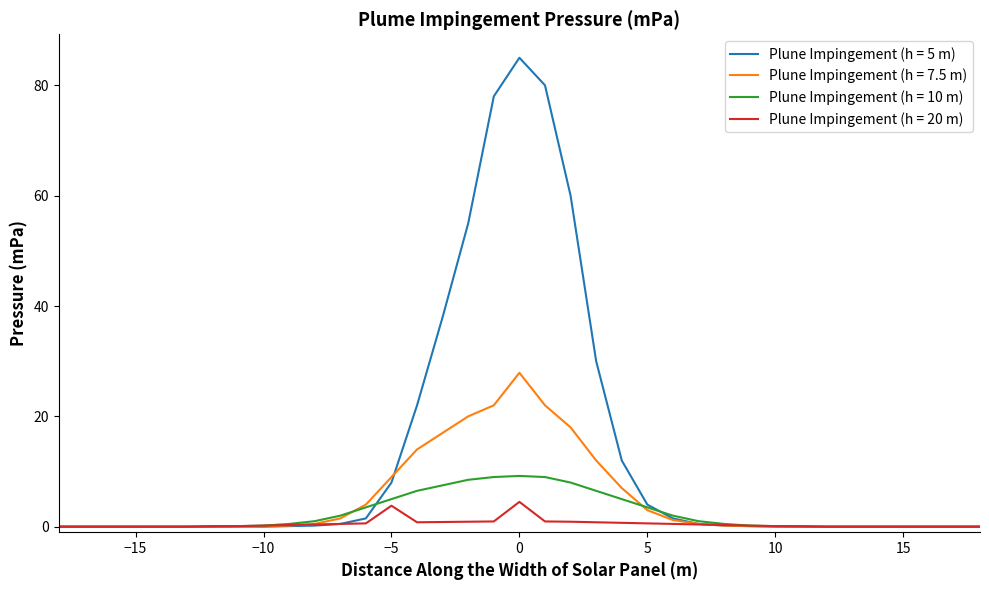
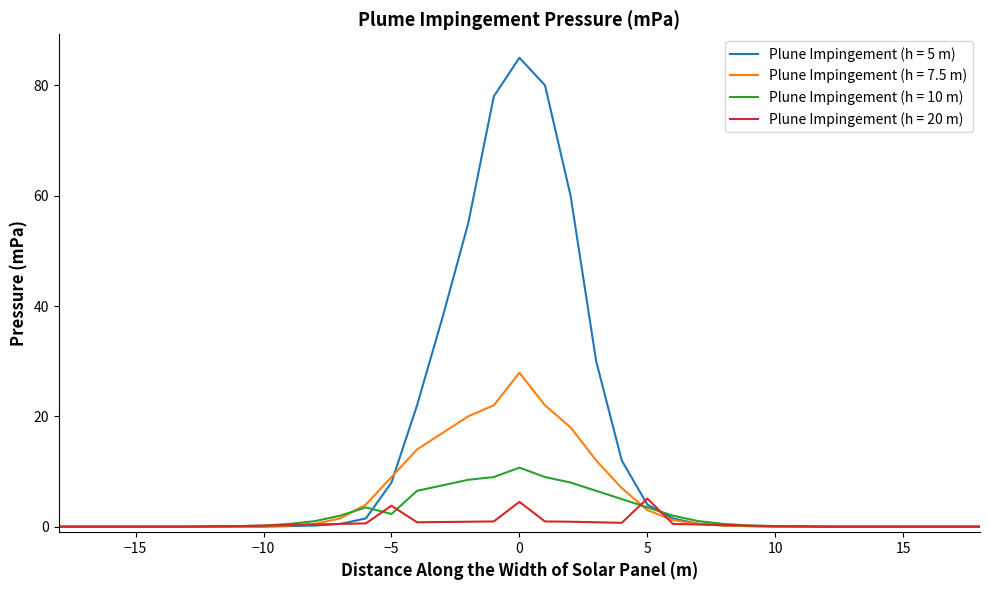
Plune Impingement (h = 10 m), −5: 5 -> 2
Plune Impingement (h = 10 m), 0: 9 -> 11
Plune Impingement (h = 20 m), 5: 1 -> 5
